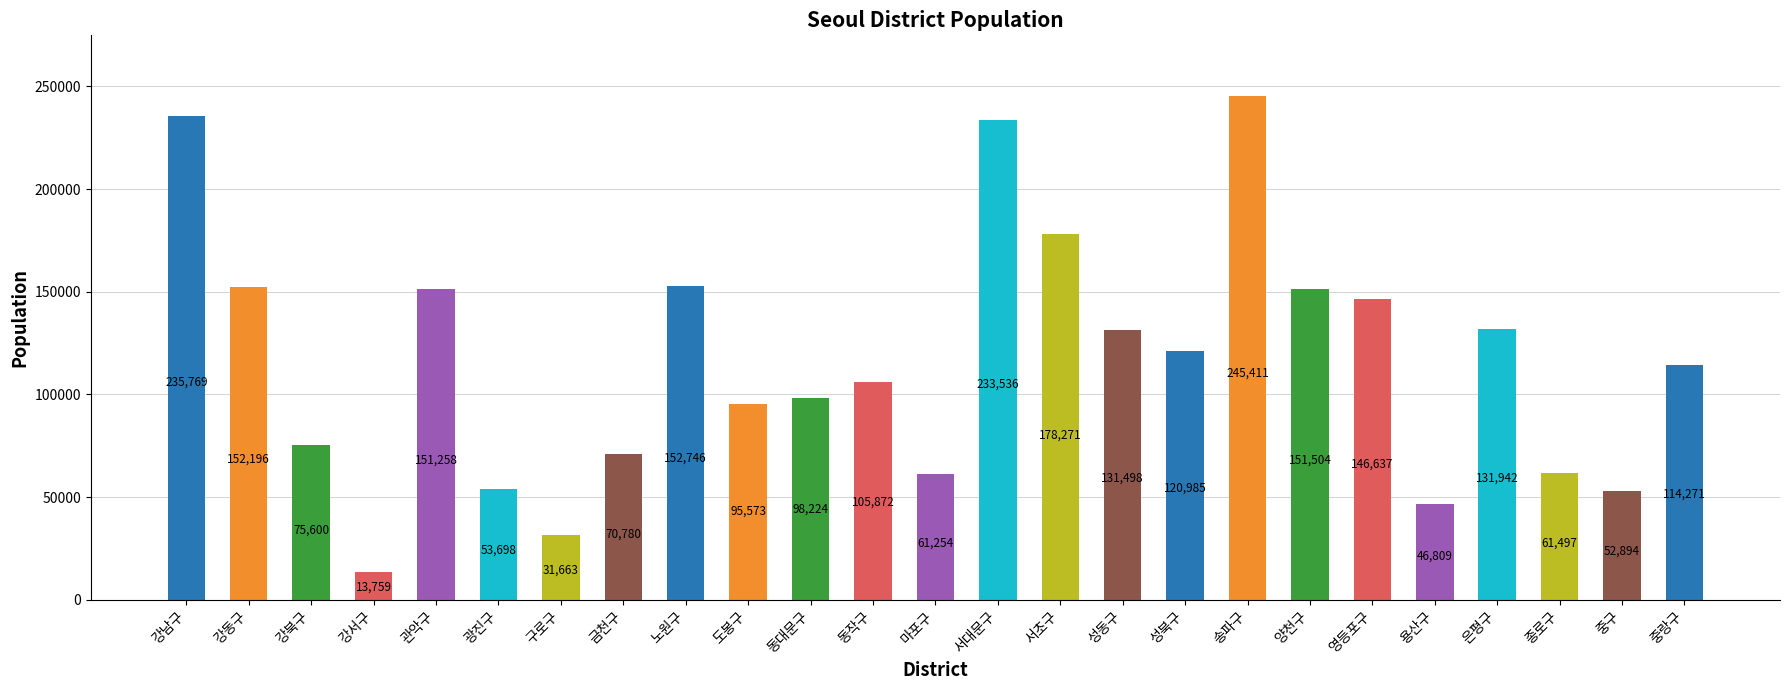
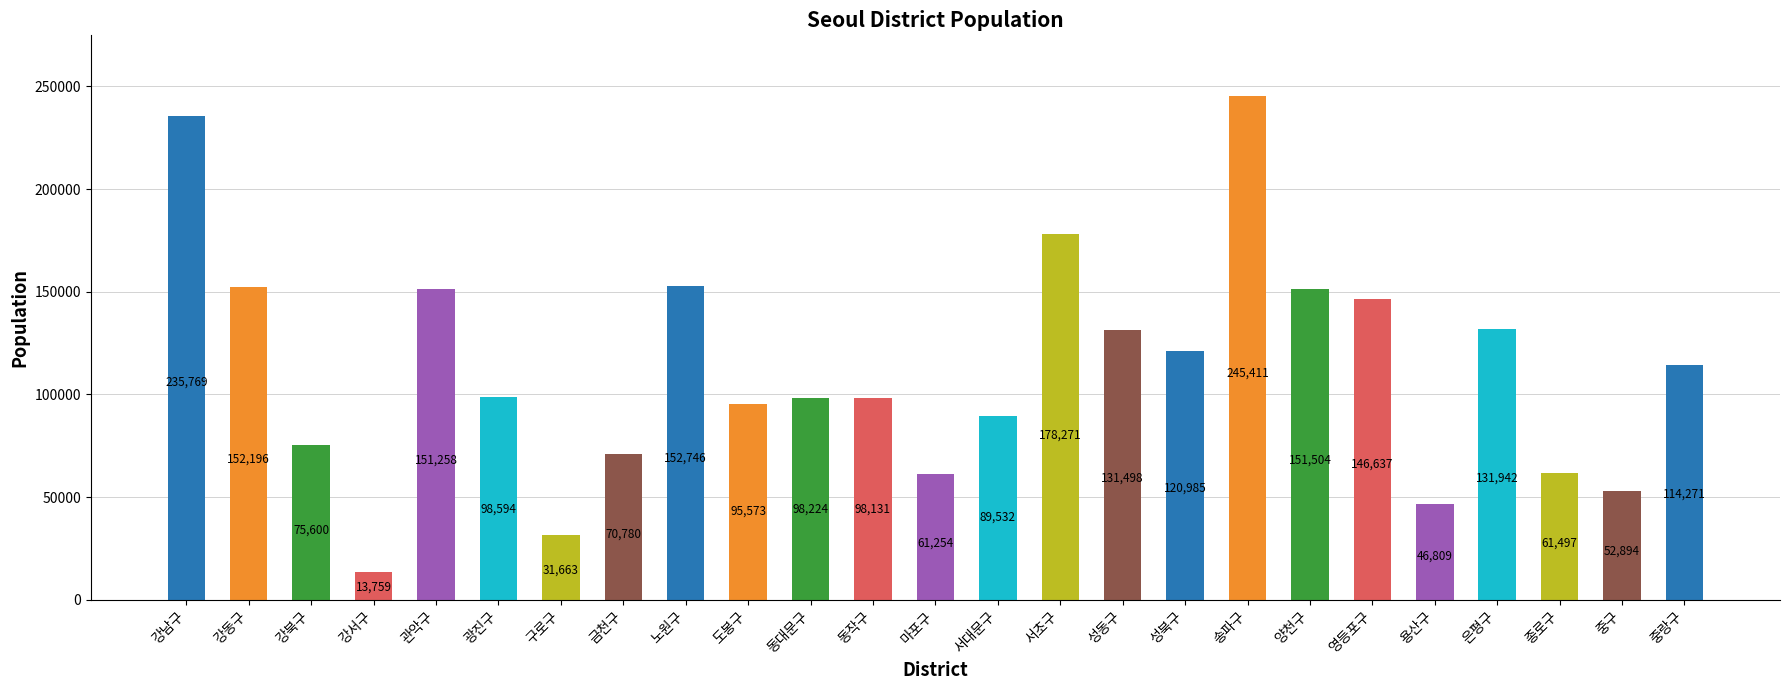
광진구: 53,698 -> 98,594
동작구: 105,872 -> 98,131
서대문구: 233,536 -> 89,532
